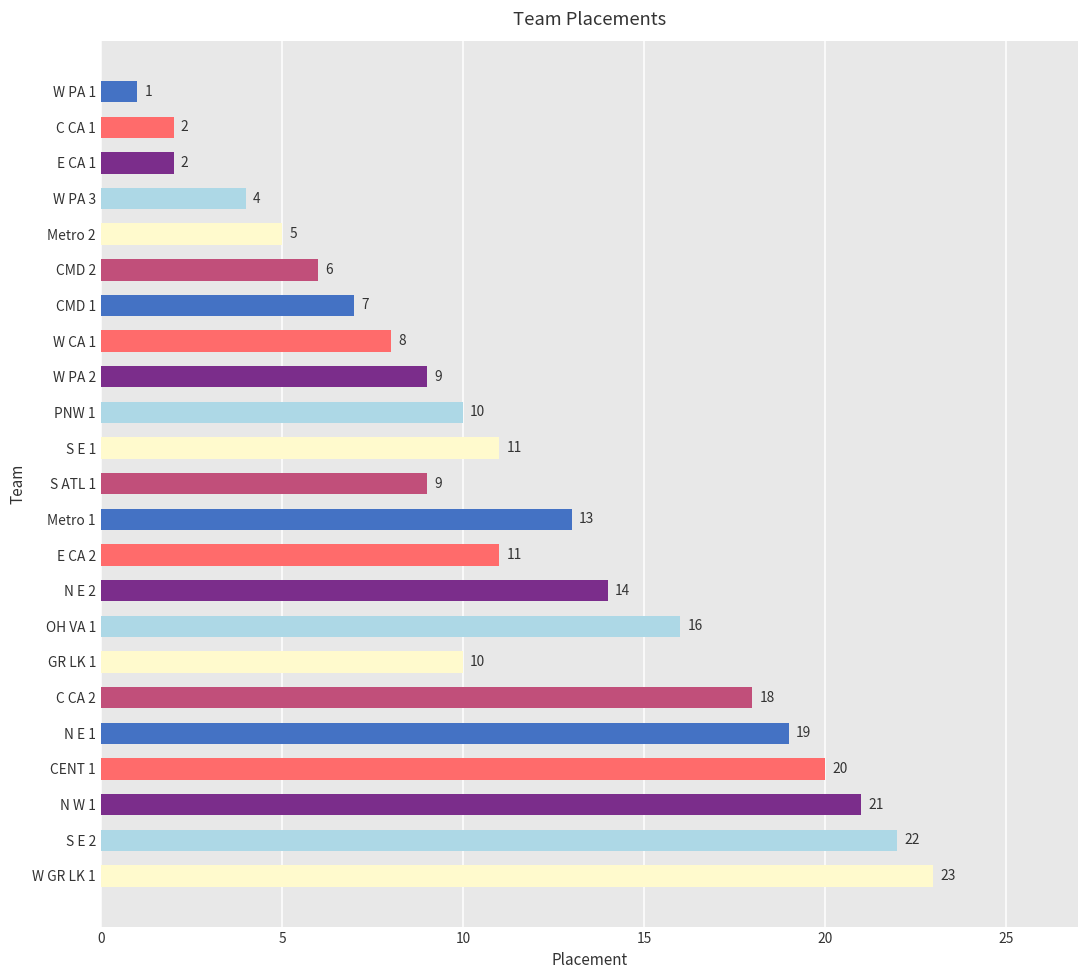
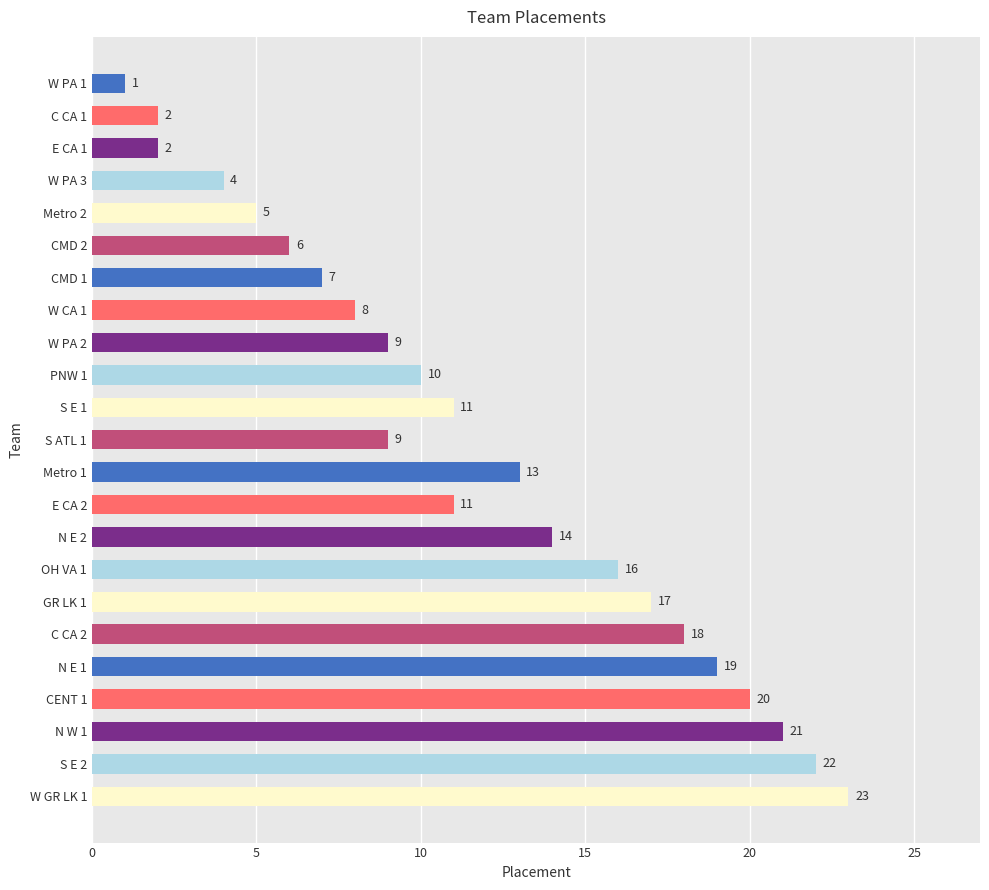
GR LK 1: 10 -> 17
